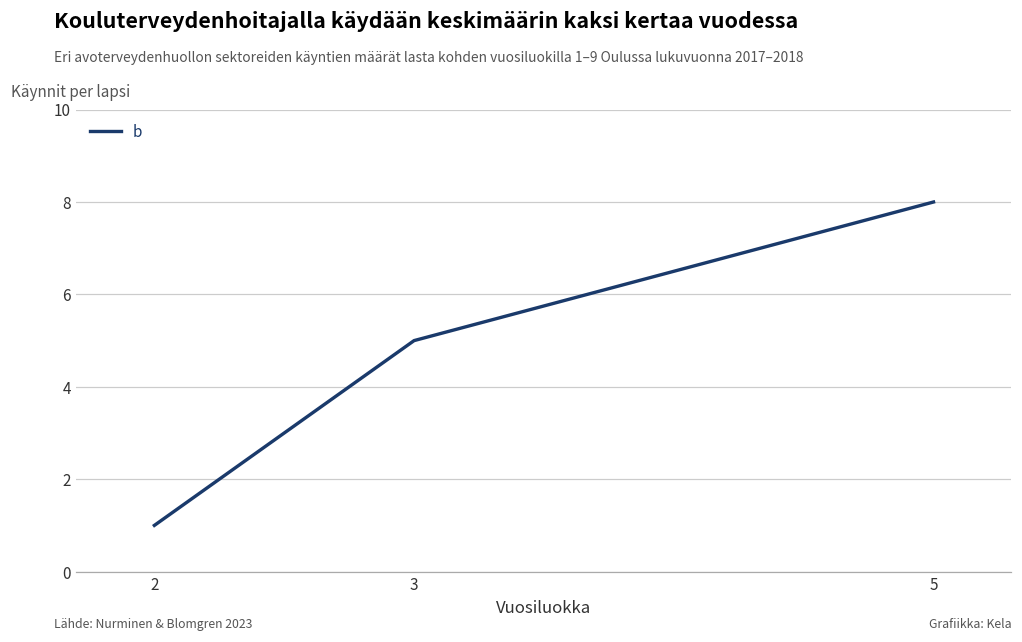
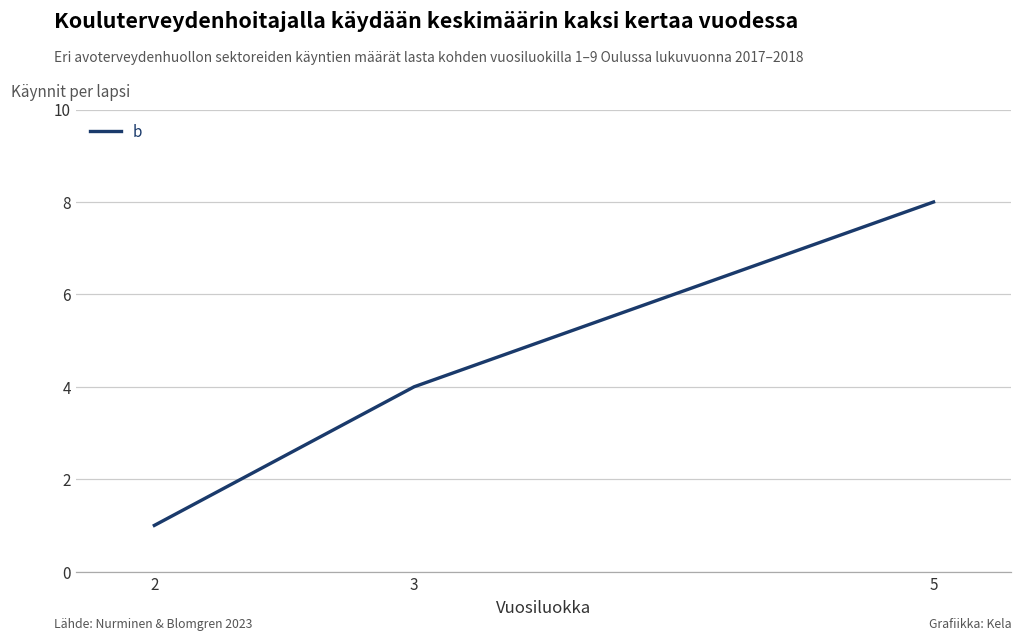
3: 5 -> 4
